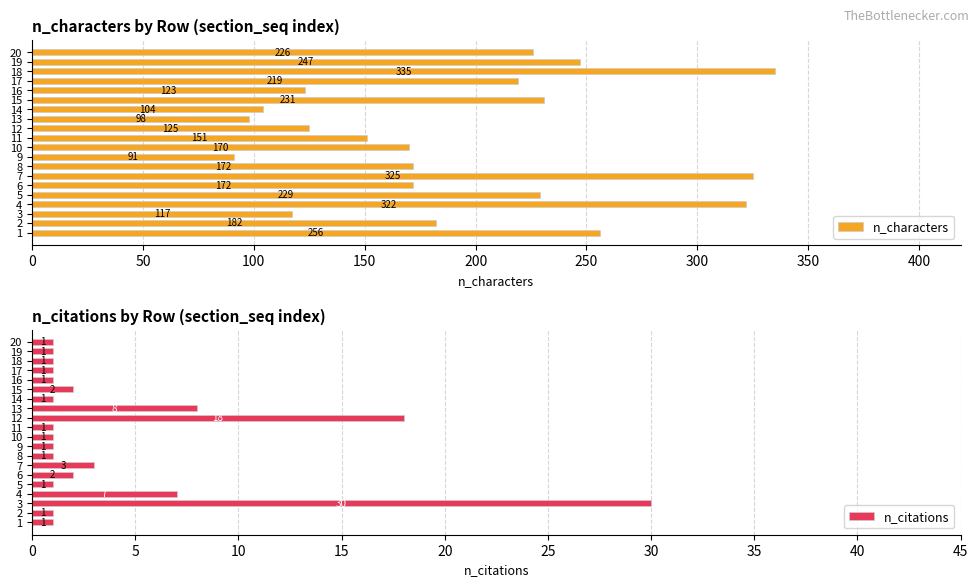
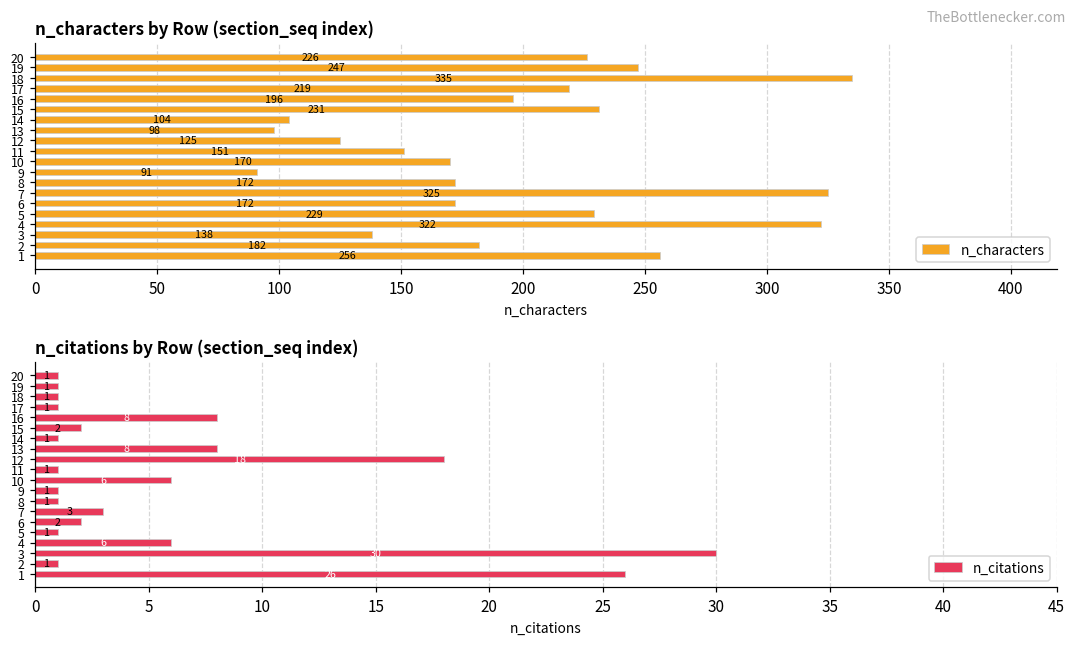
n_characters by Row (section_seq index), 16: 123 -> 196
n_characters by Row (section_seq index), 3: 117 -> 138
n_citations by Row (section_seq index), 16: 1 -> 8
n_citations by Row (section_seq index), 10: 1 -> 6
n_citations by Row (section_seq index), 4: 7 -> 6
n_citations by Row (section_seq index), 1: 1 -> 26
